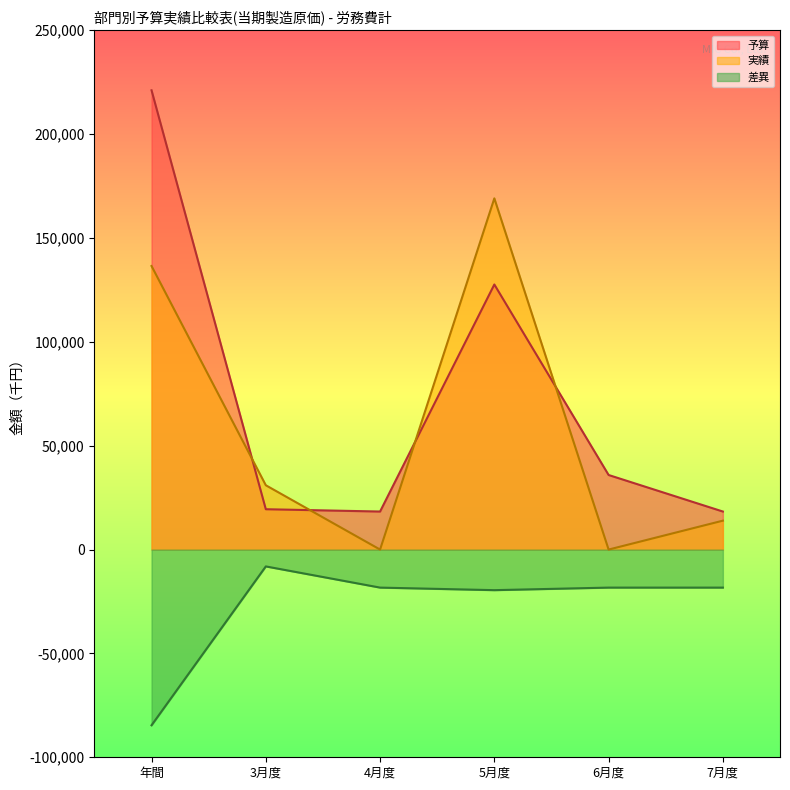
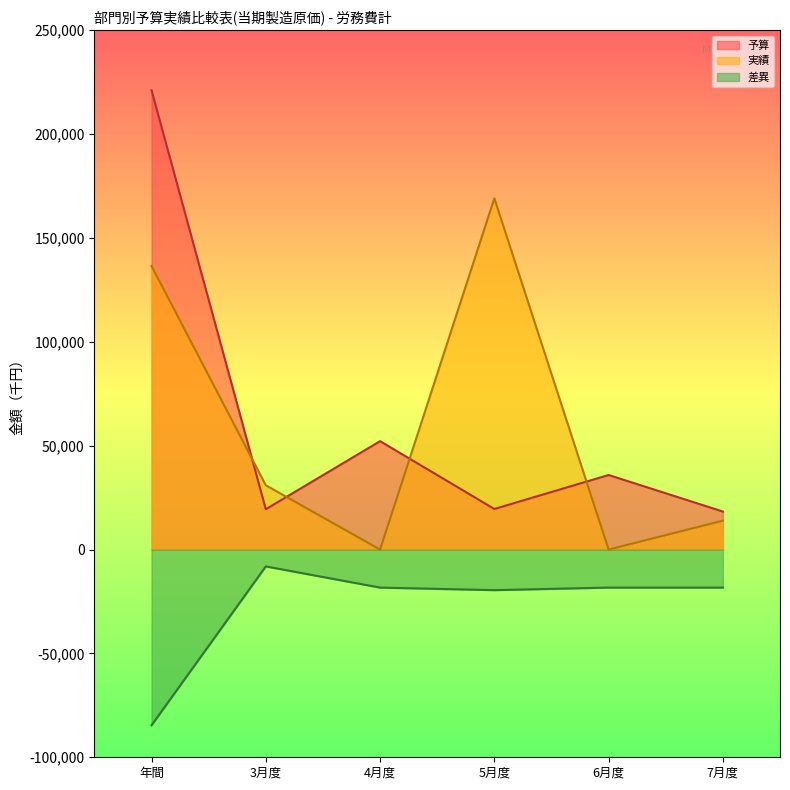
予算, 4月度: 18,000 -> 52,000
予算, 5月度: 128,000 -> 20,000
